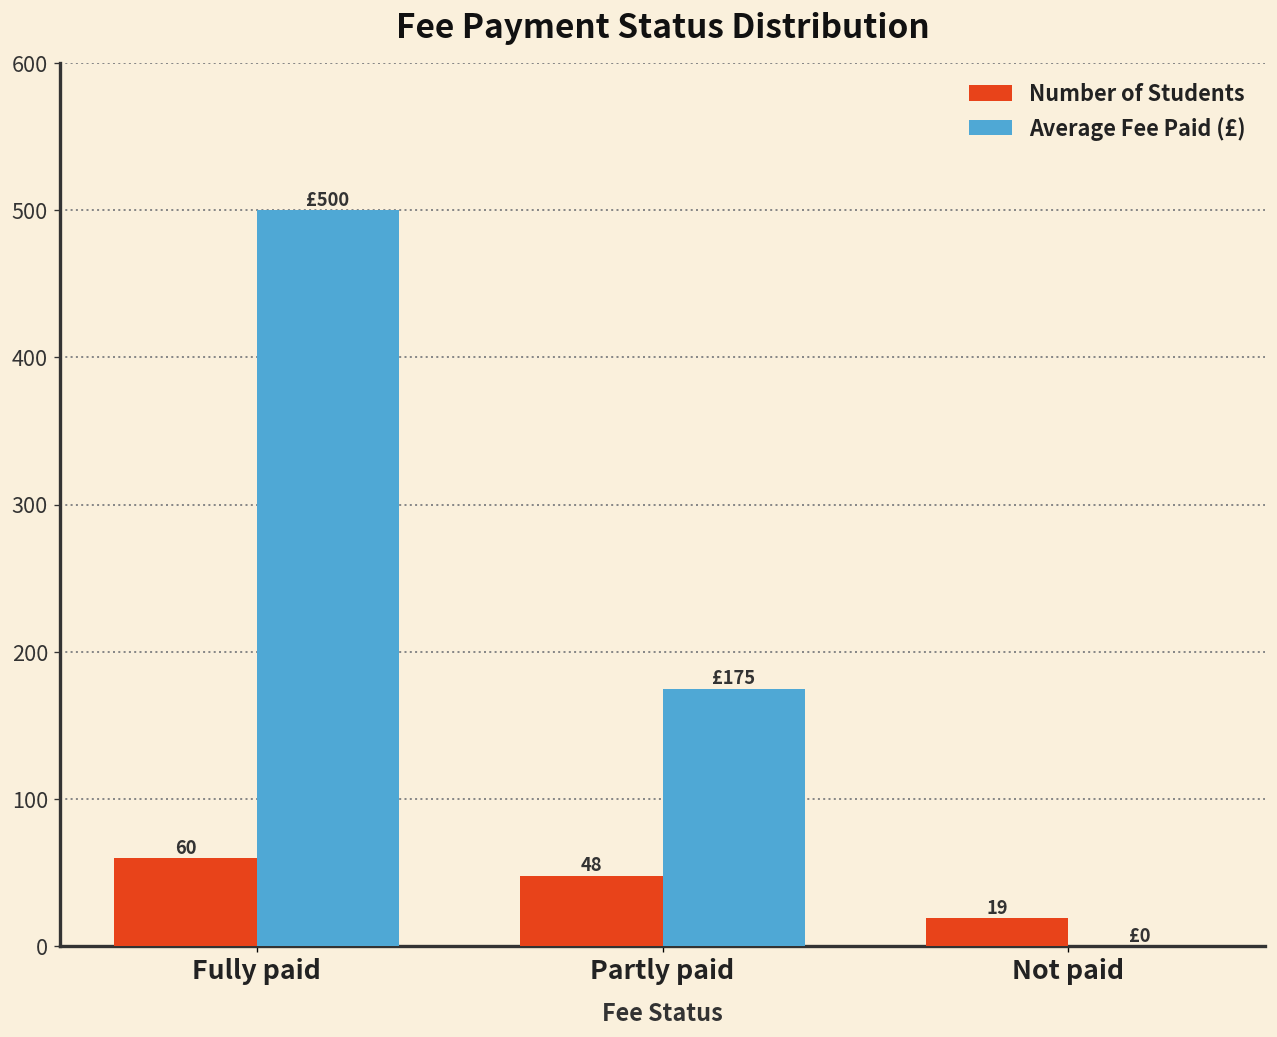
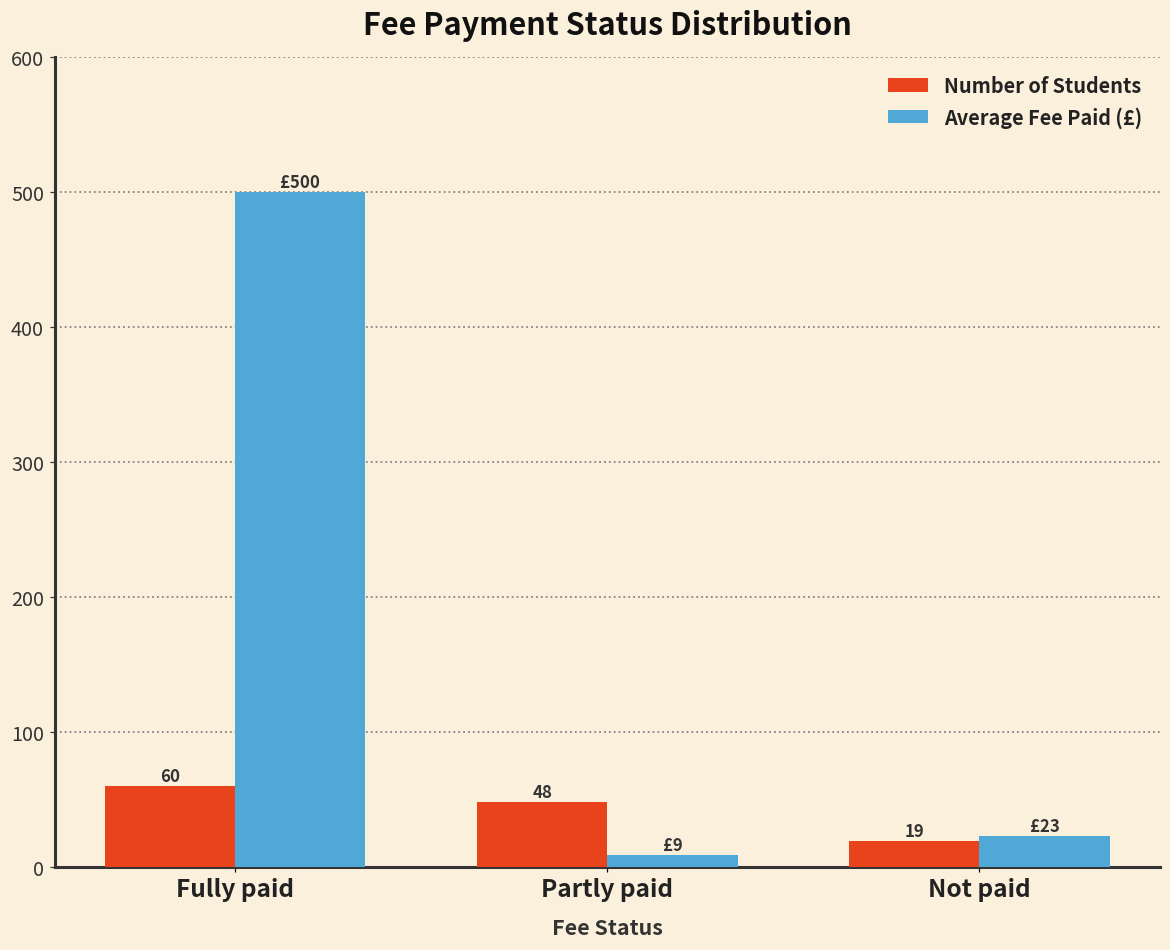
Average Fee Paid (£), Partly paid: £175 -> £9
Average Fee Paid (£), Not paid: £0 -> £23
